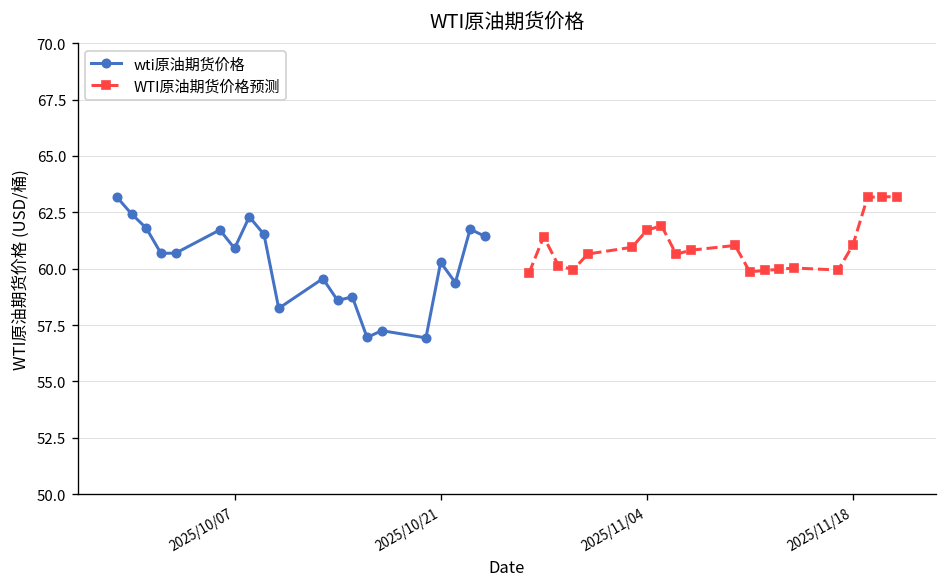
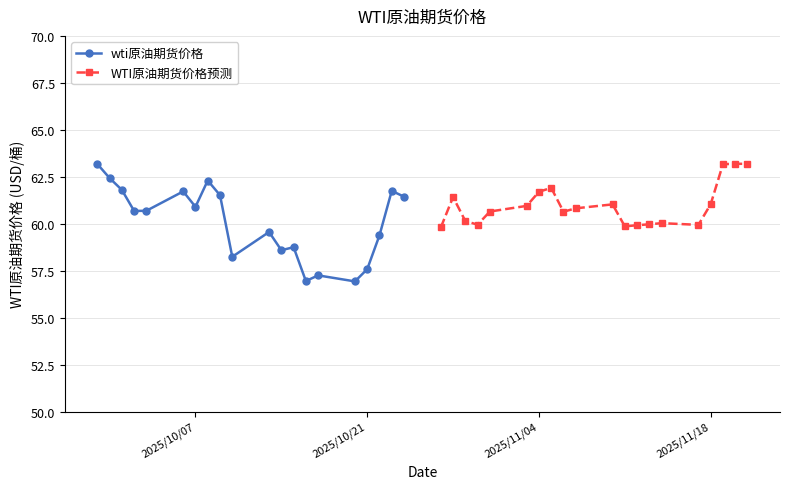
wti原油期货价格, 2025/10/21: 60.3 -> 57.6
